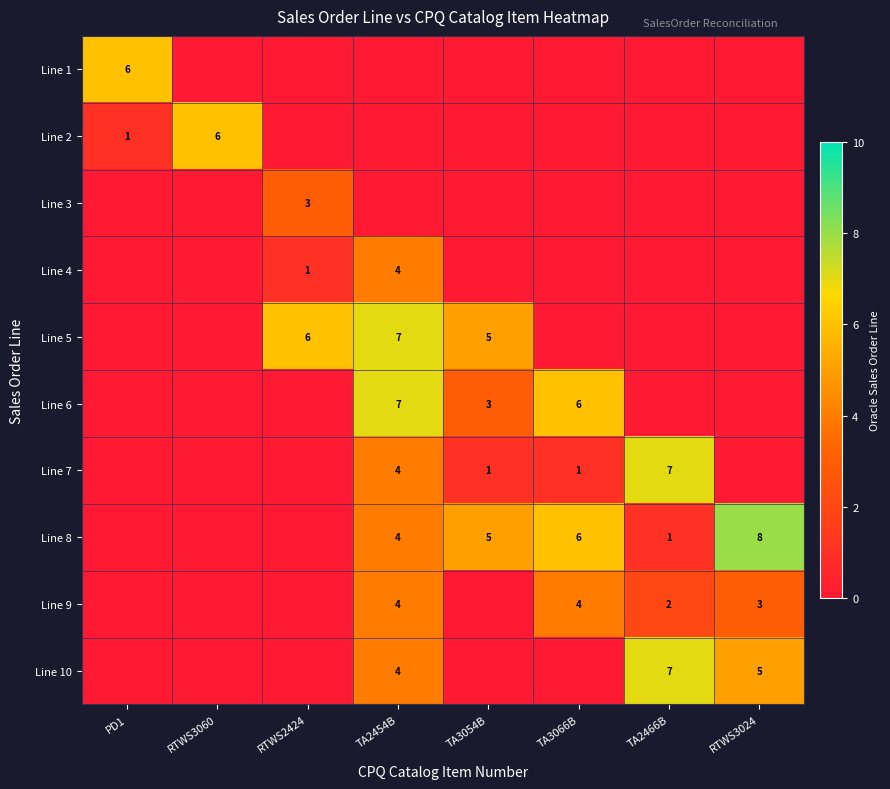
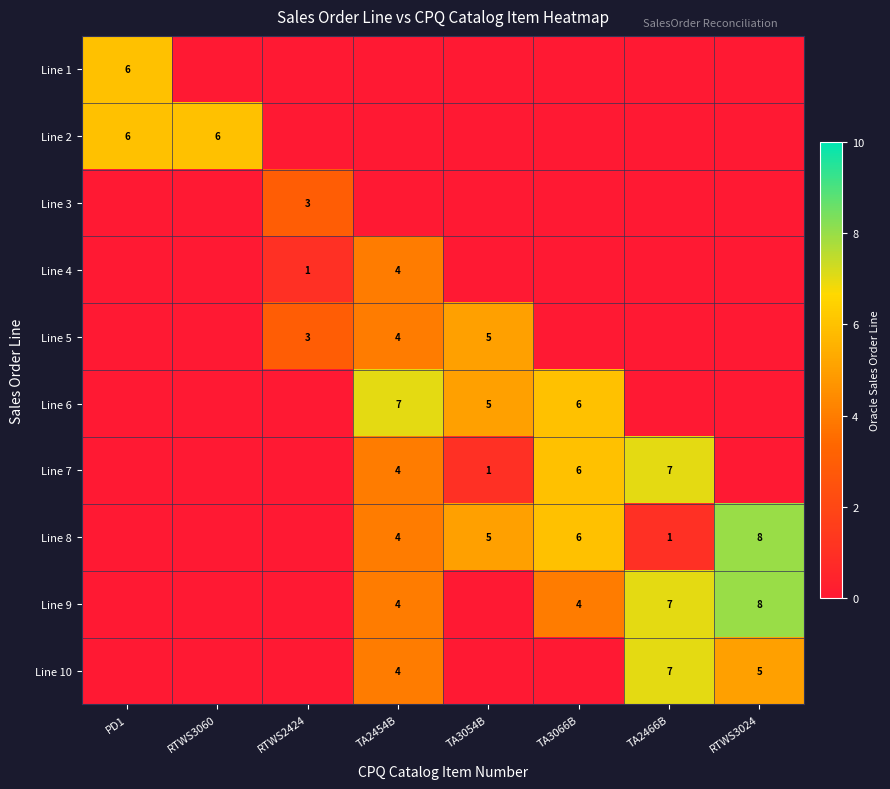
Line 2, PD1: 1 -> 6
Line 5, RTWS2424: 6 -> 3
Line 5, TA2454B: 7 -> 4
Line 6, TA3054B: 3 -> 5
Line 7, TA3066B: 1 -> 6
Line 9, TA2466B: 2 -> 7
Line 9, RTWS3024: 3 -> 8
